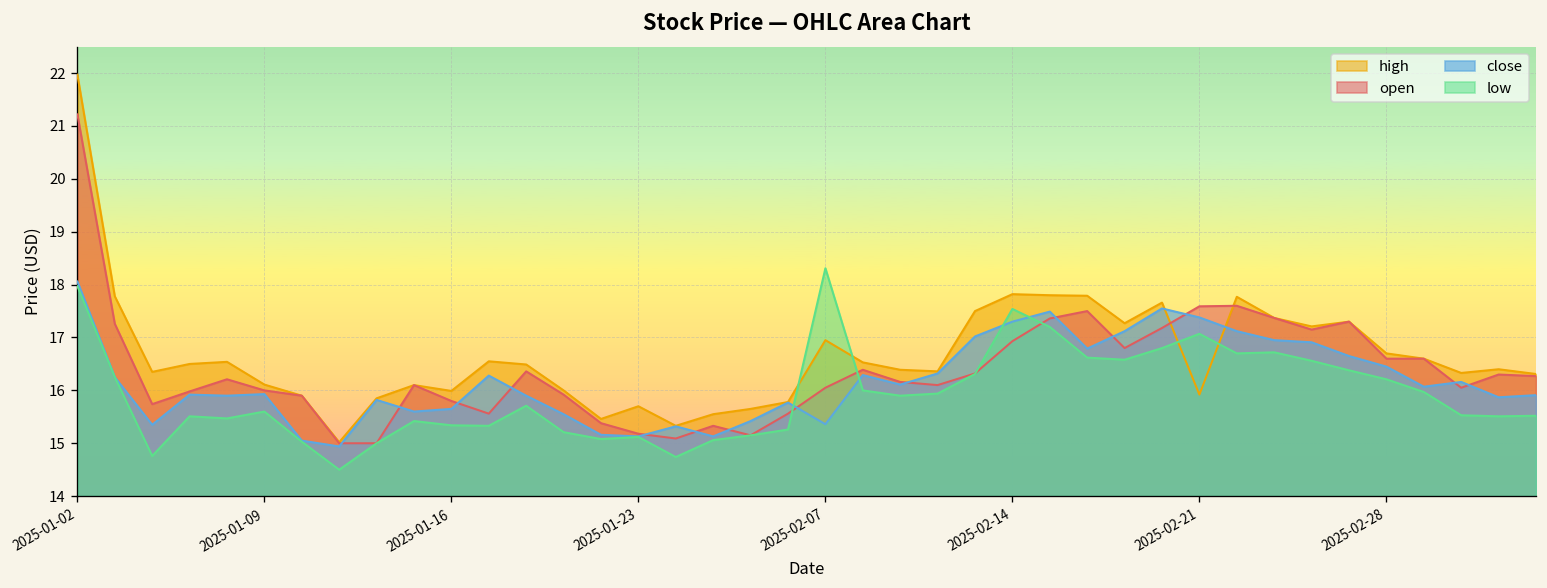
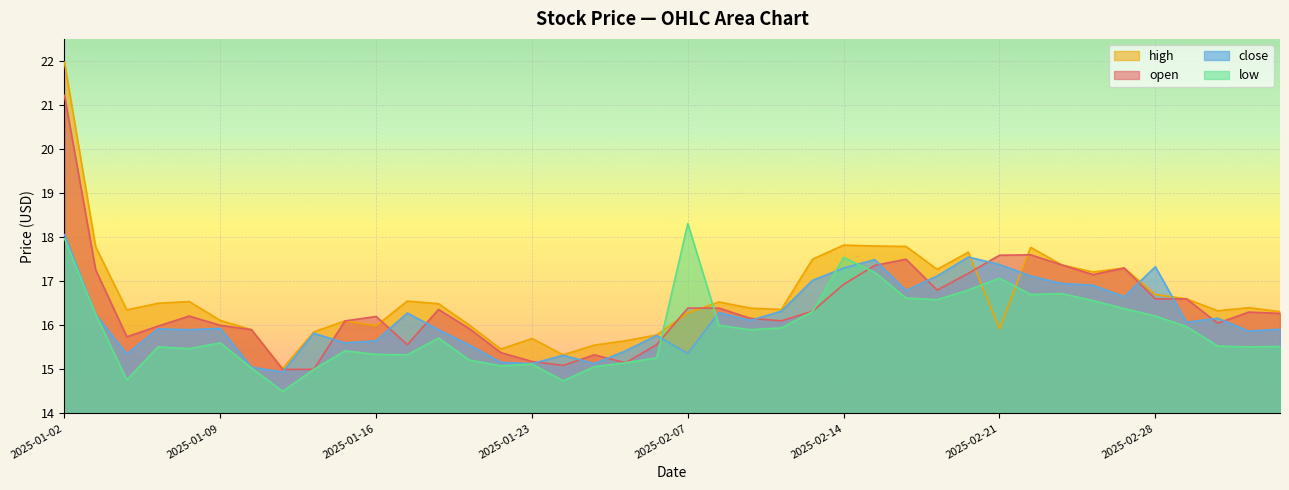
open, 2025-01-16: 15.8 -> 16.2
high, 2025-02-07: 17.0 -> 16.3
open, 2025-02-07: 16.1 -> 16.4
close, 2025-02-28: 16.5 -> 17.3
